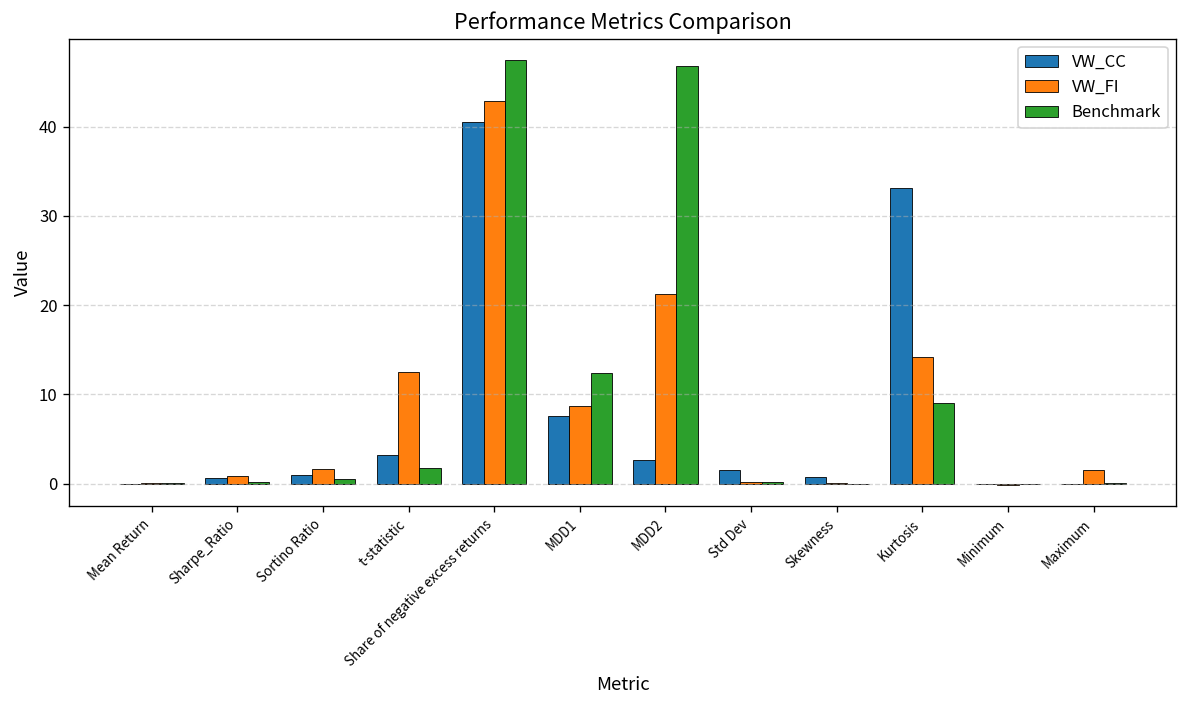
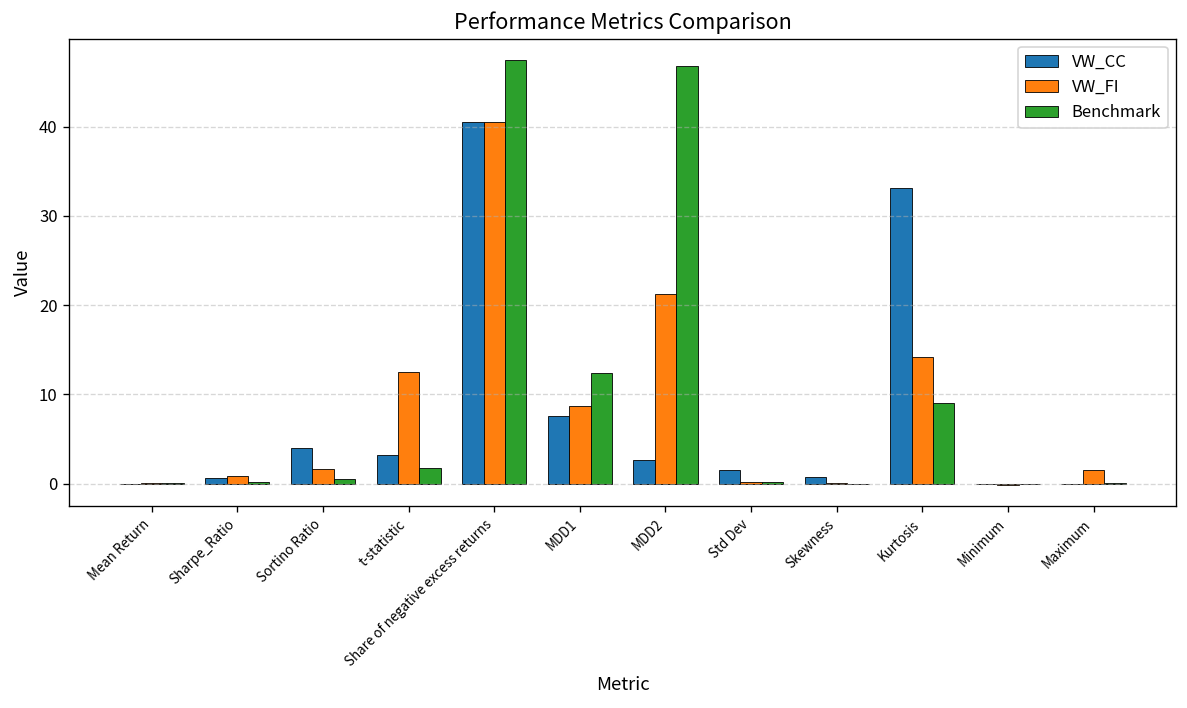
VW_CC, Sortino Ratio: 1 -> 4
VW_FI, Share of negative excess returns: 43 -> 41
